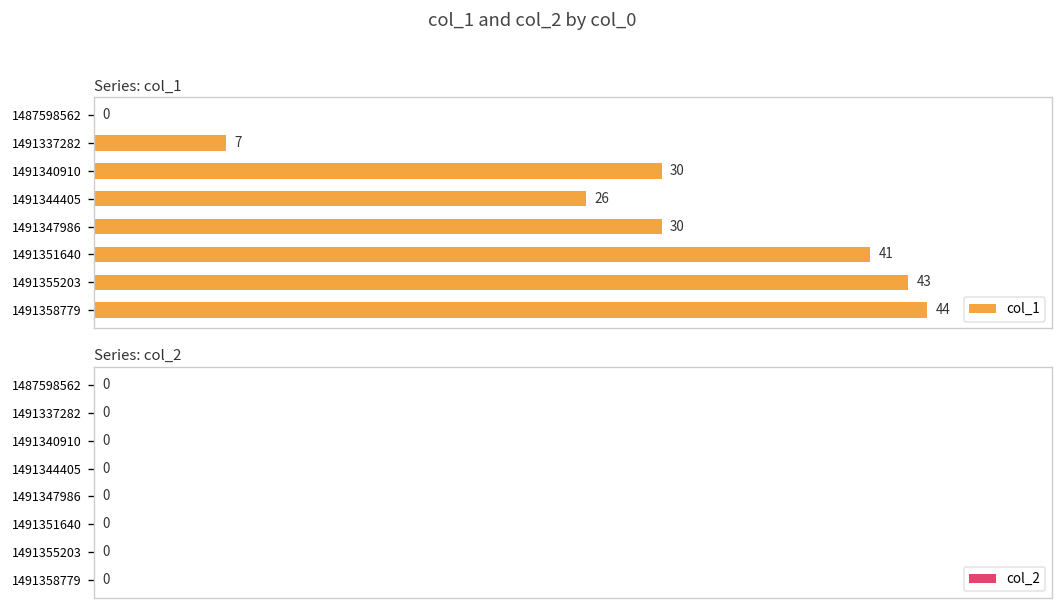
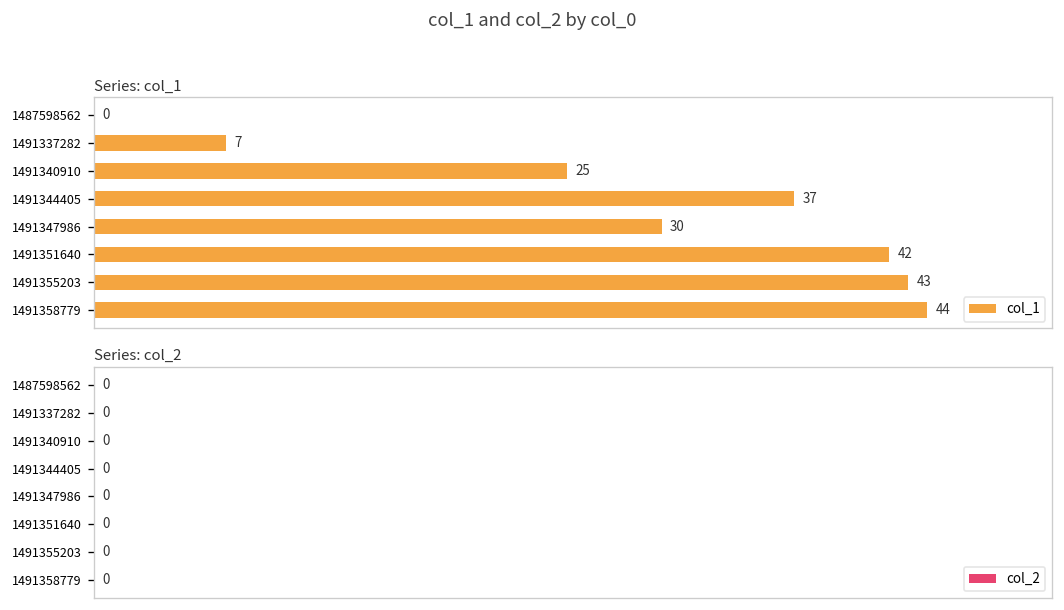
Series: col_1, 1491340910: 30 -> 25
Series: col_1, 1491344405: 26 -> 37
Series: col_1, 1491351640: 41 -> 42
